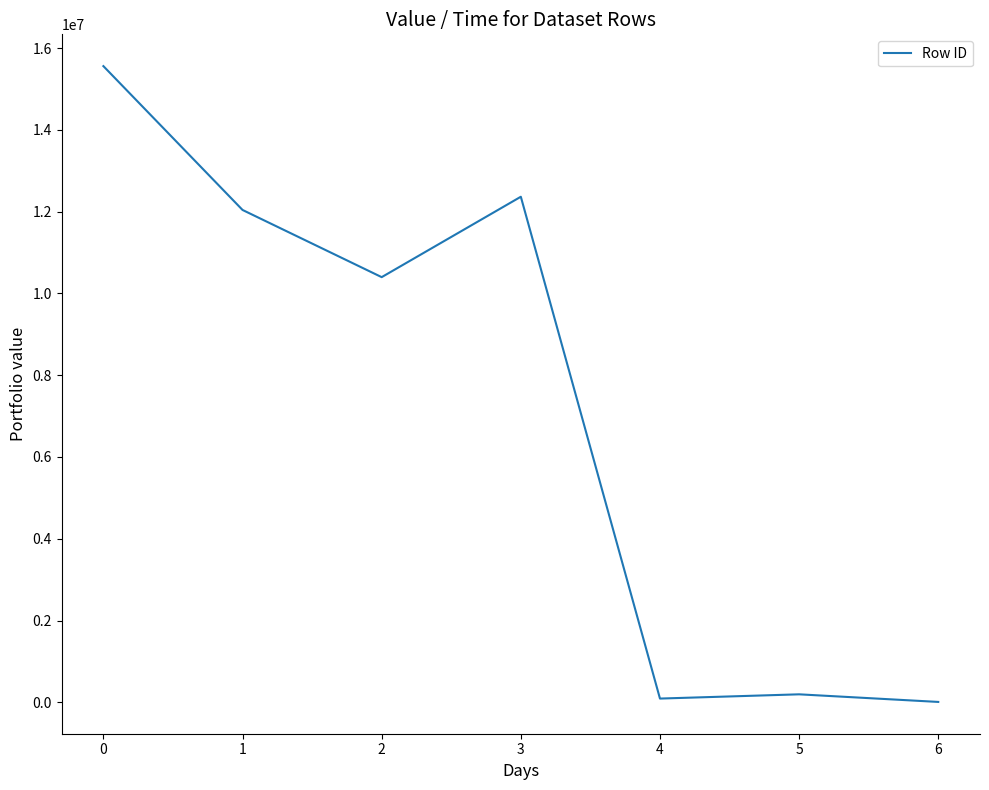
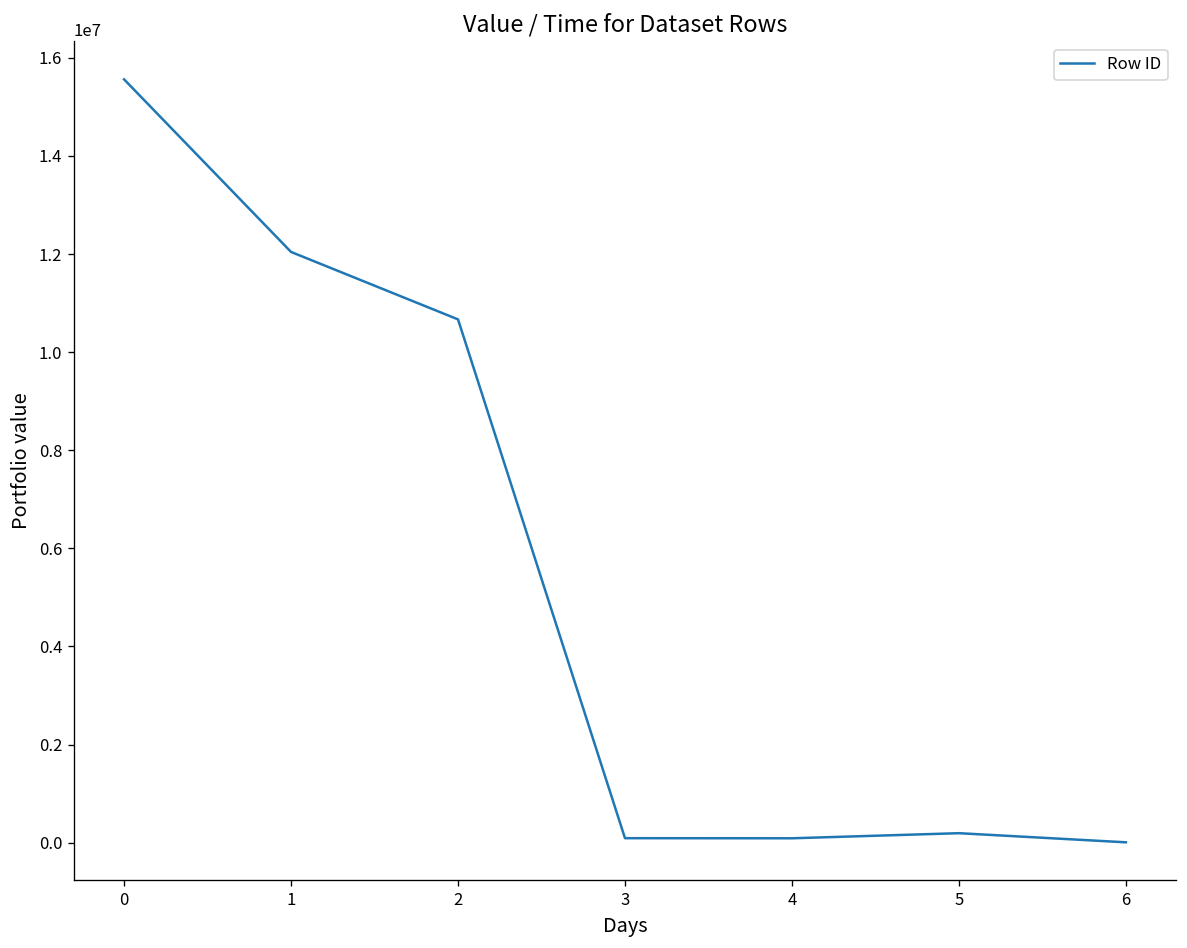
2: 10400000 -> 10700000
3: 12400000 -> 100000
